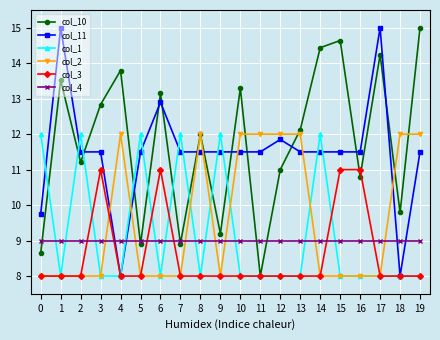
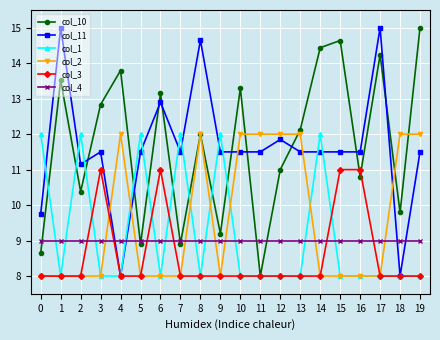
col_10, 2: 11.2 -> 10.4
col_11, 2: 11.5 -> 11.1
col_11, 8: 11.5 -> 14.7
